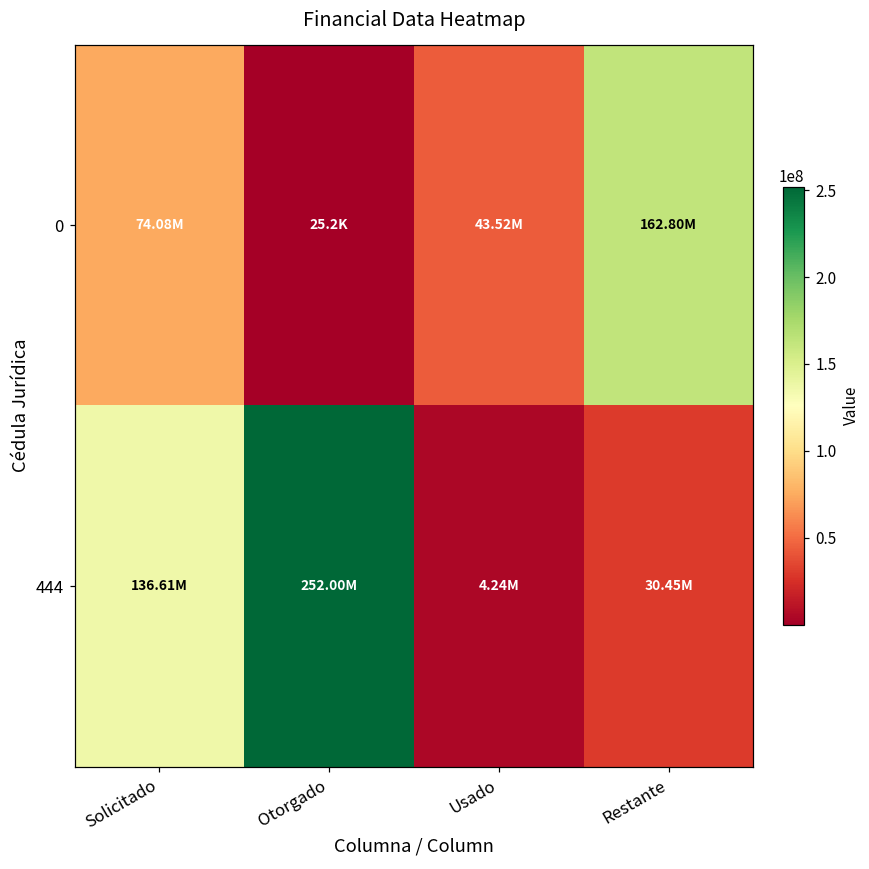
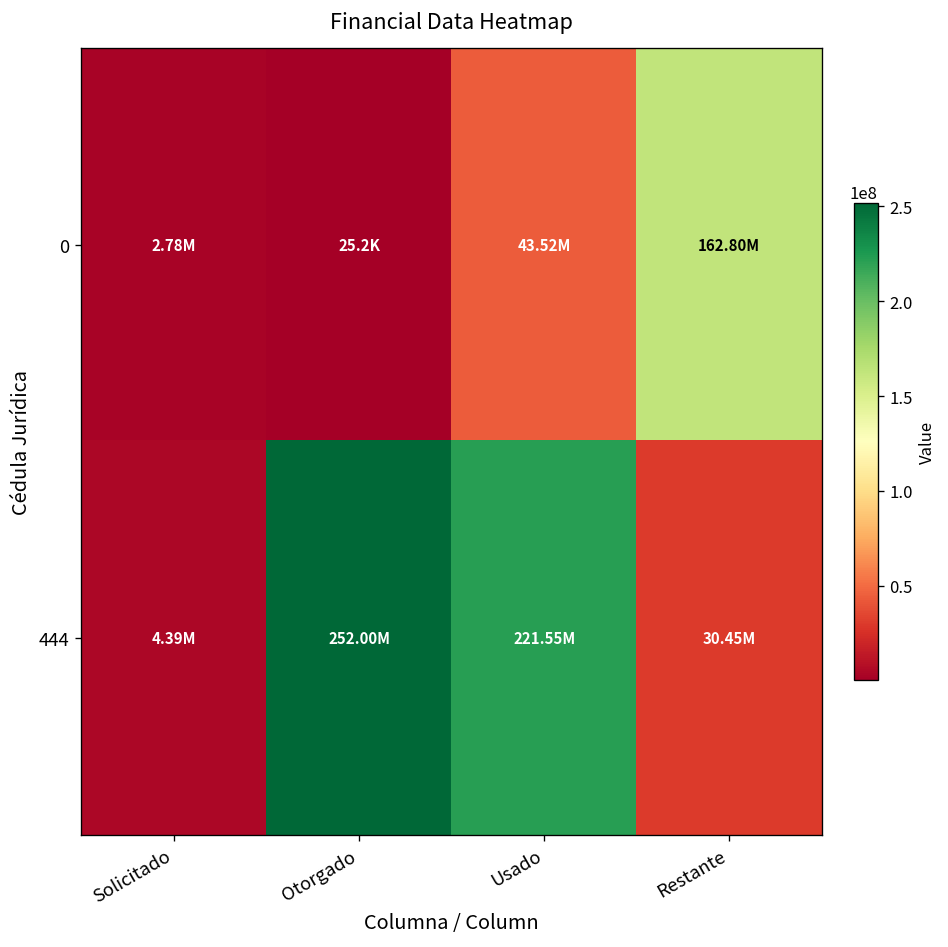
0, Solicitado: 74.08M -> 2.78M
444, Solicitado: 136.61M -> 4.39M
444, Usado: 4.24M -> 221.55M
